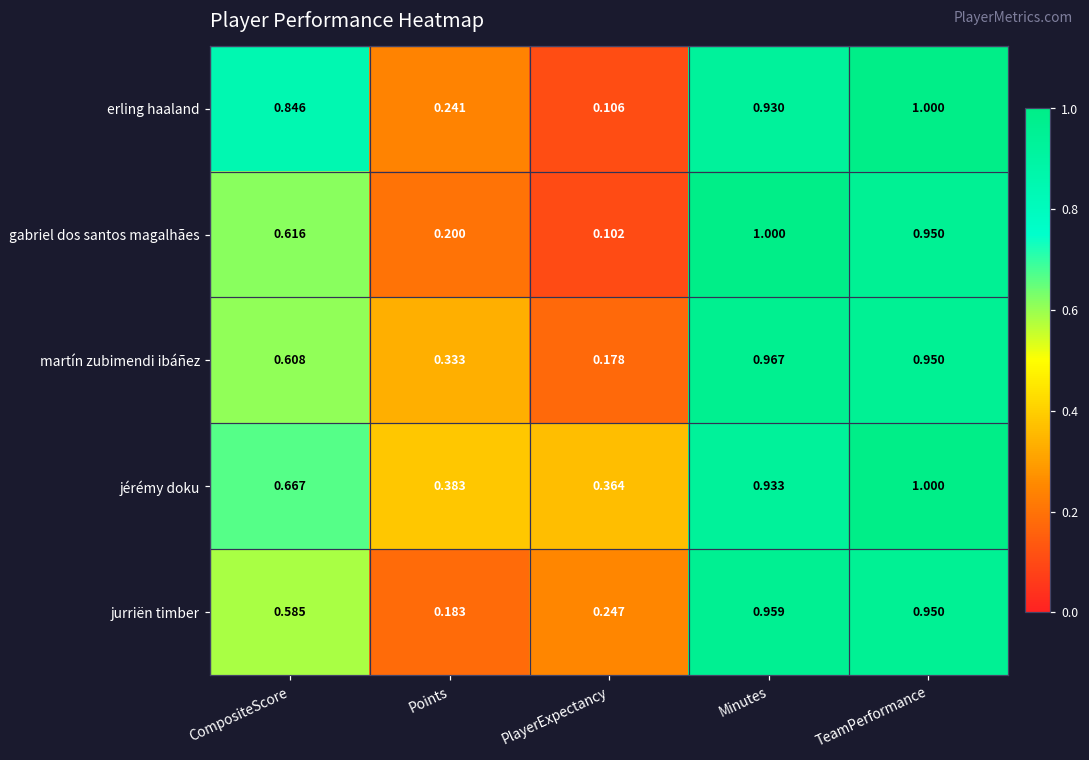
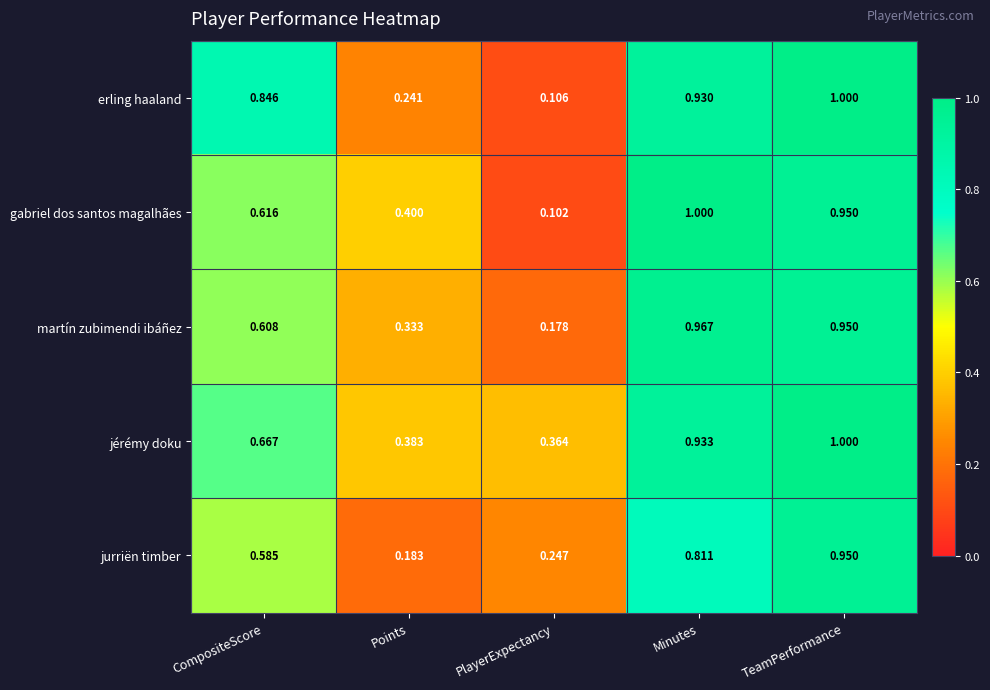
gabriel dos santos magalhães, Points: 0.200 -> 0.400
jurriën timber, Minutes: 0.959 -> 0.811
